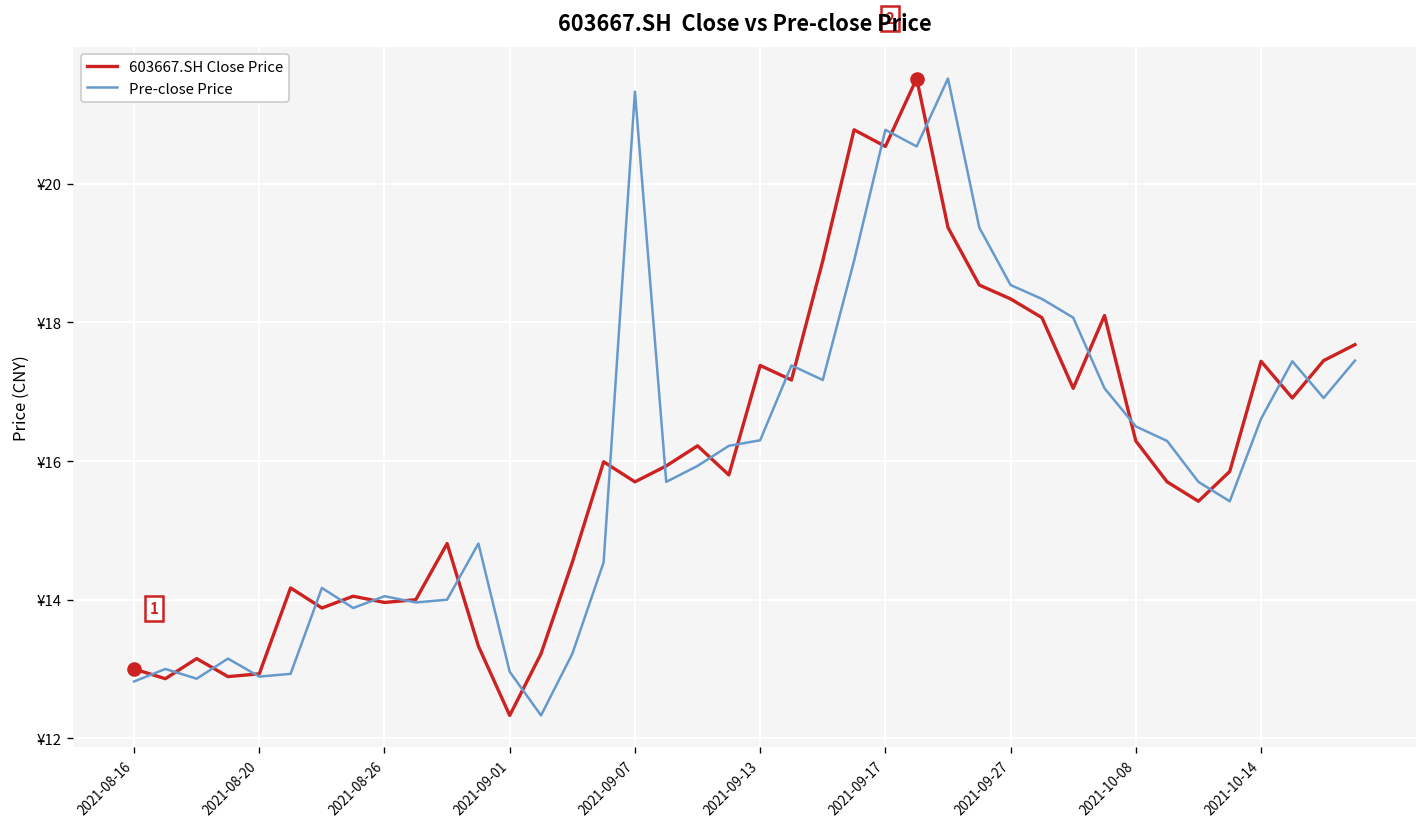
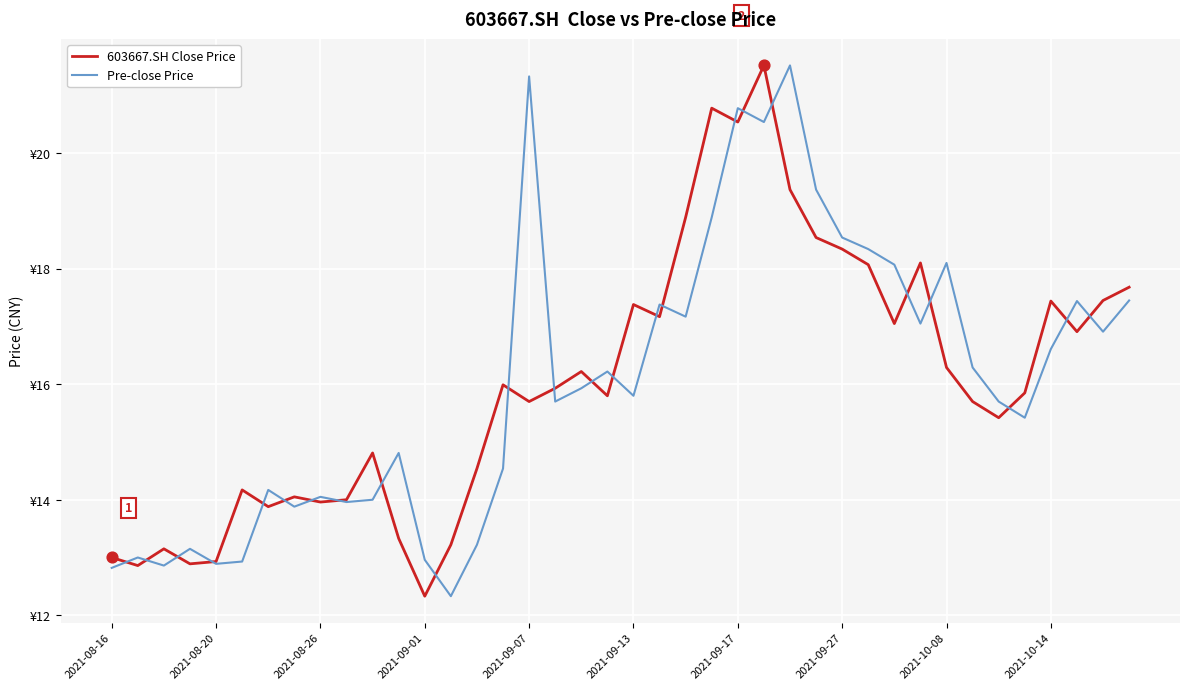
Pre-close Price, 2021-09-13: ¥16.3 -> ¥15.8
Pre-close Price, 2021-10-08: ¥16.5 -> ¥18.1
